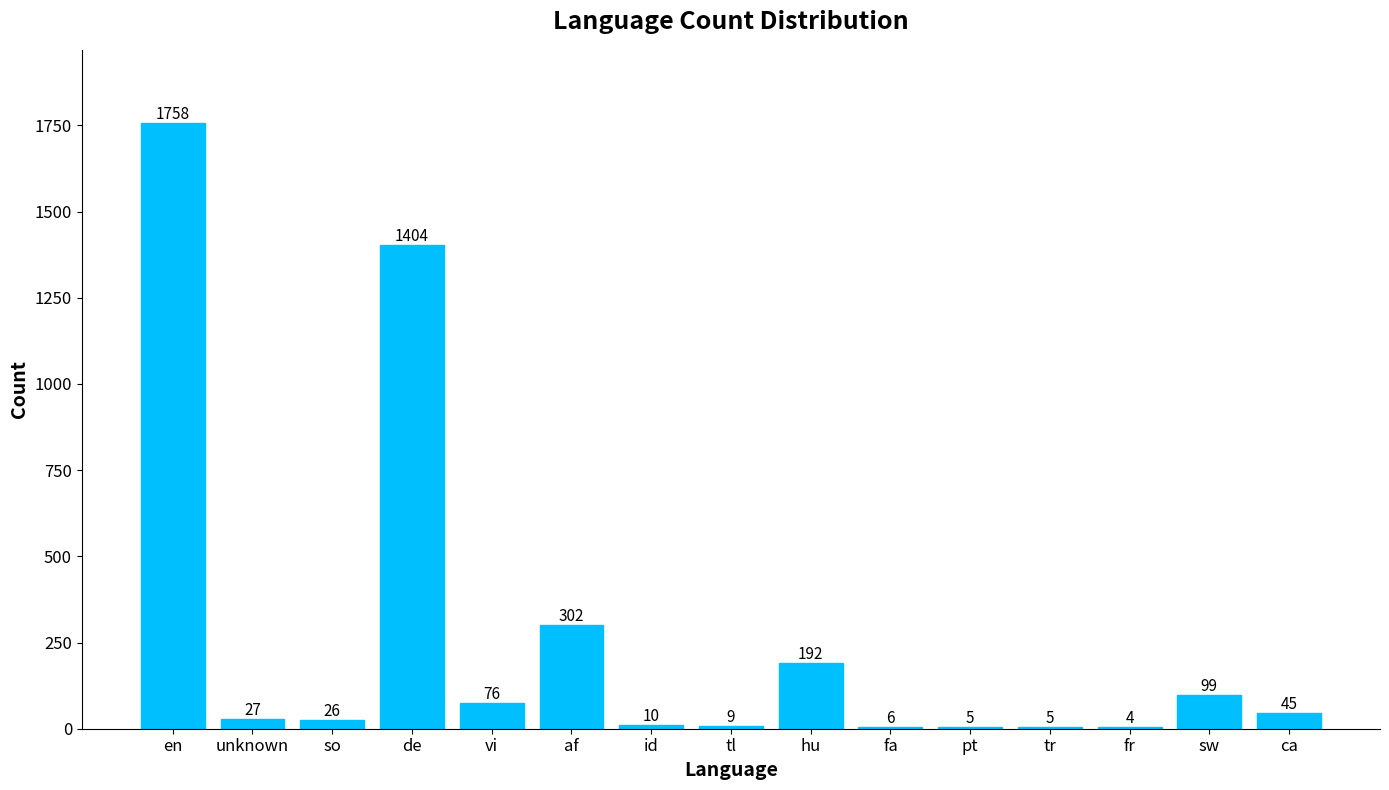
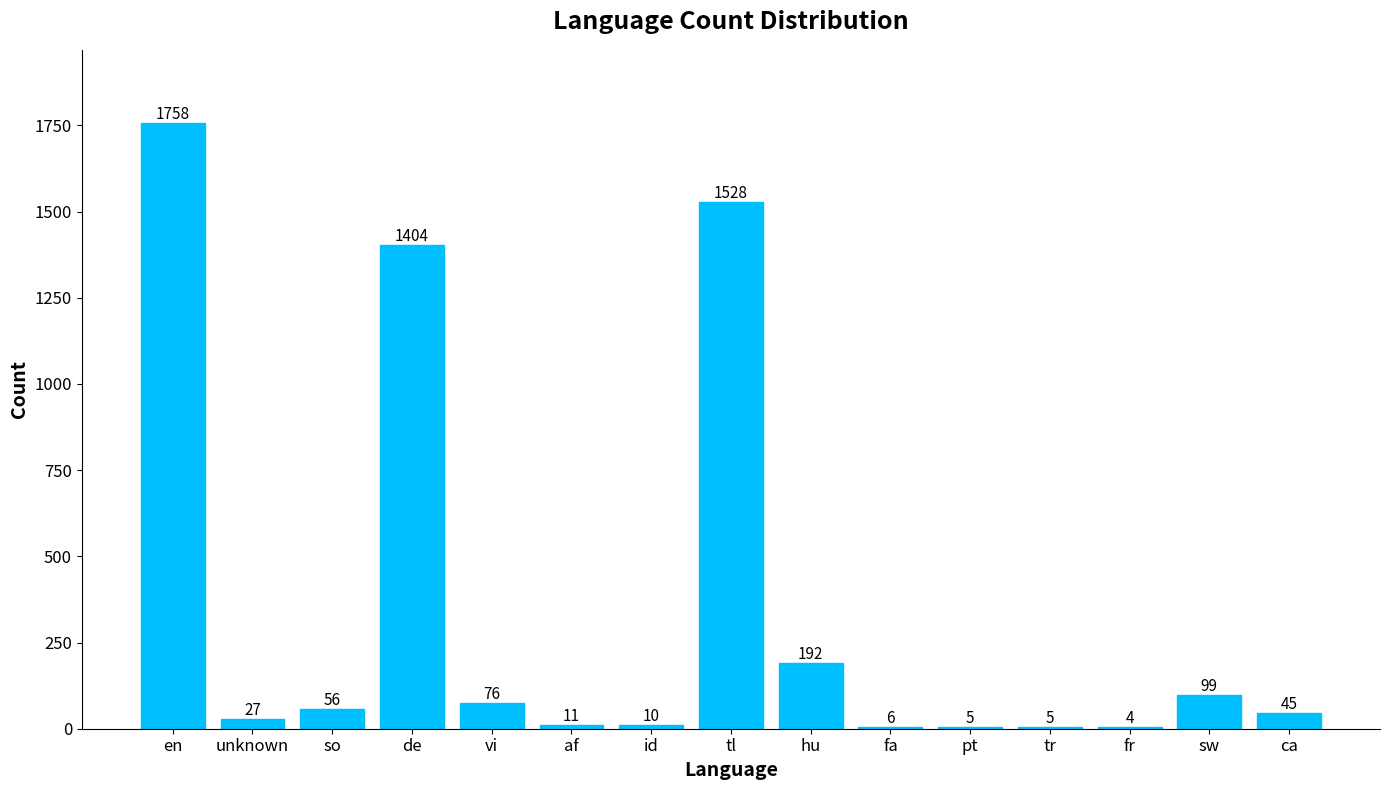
so: 26 -> 56
af: 302 -> 11
tl: 9 -> 1528
